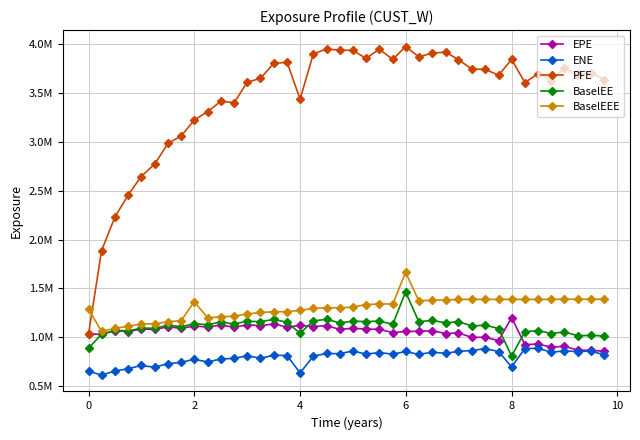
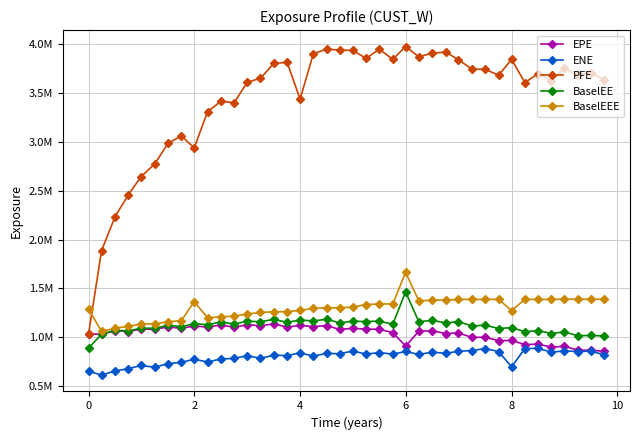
PFE, 2: 3200000 -> 2900000
ENE, 4: 600000 -> 800000
BaselEE, 4: 1000000 -> 1200000
EPE, 6: 1100000 -> 900000
EPE, 8: 1200000 -> 1000000
BaselEE, 8: 800000 -> 1100000
BaselEEE, 8: 1400000 -> 1300000
